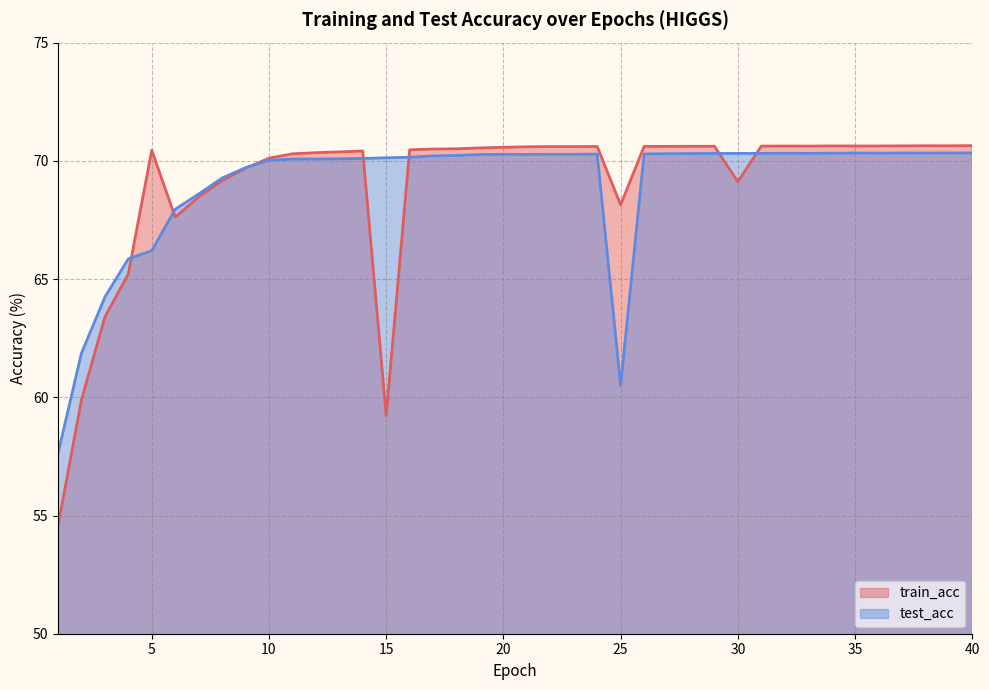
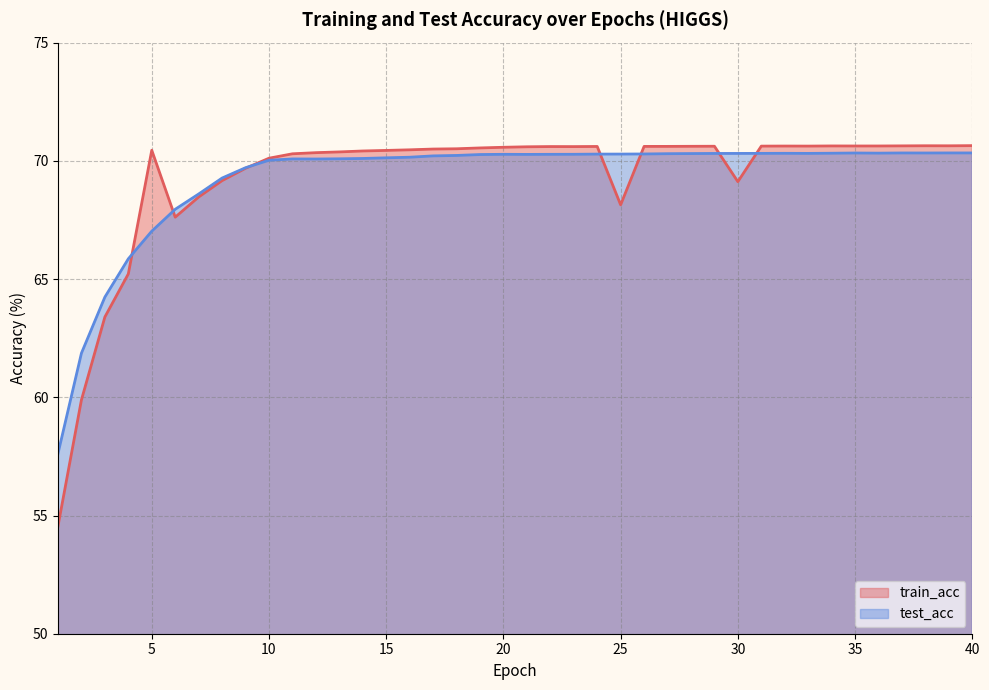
test_acc, 5: 66.2 -> 67.0
train_acc, 15: 59.2 -> 70.4
test_acc, 25: 60.5 -> 70.3
